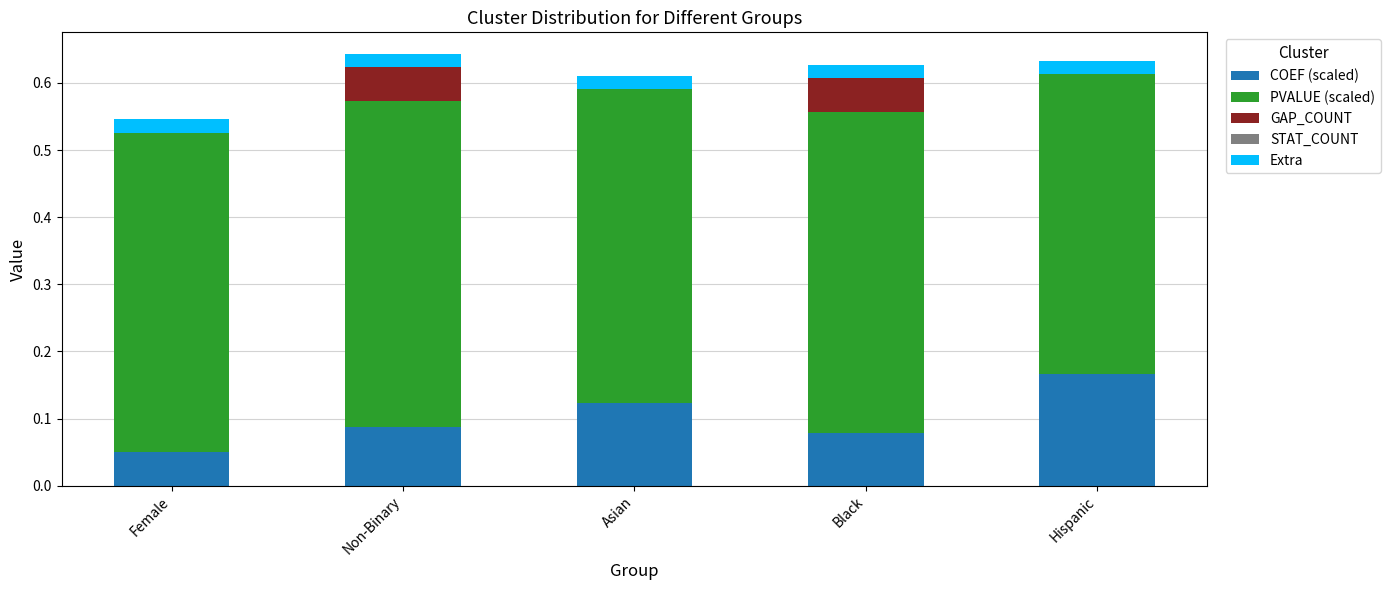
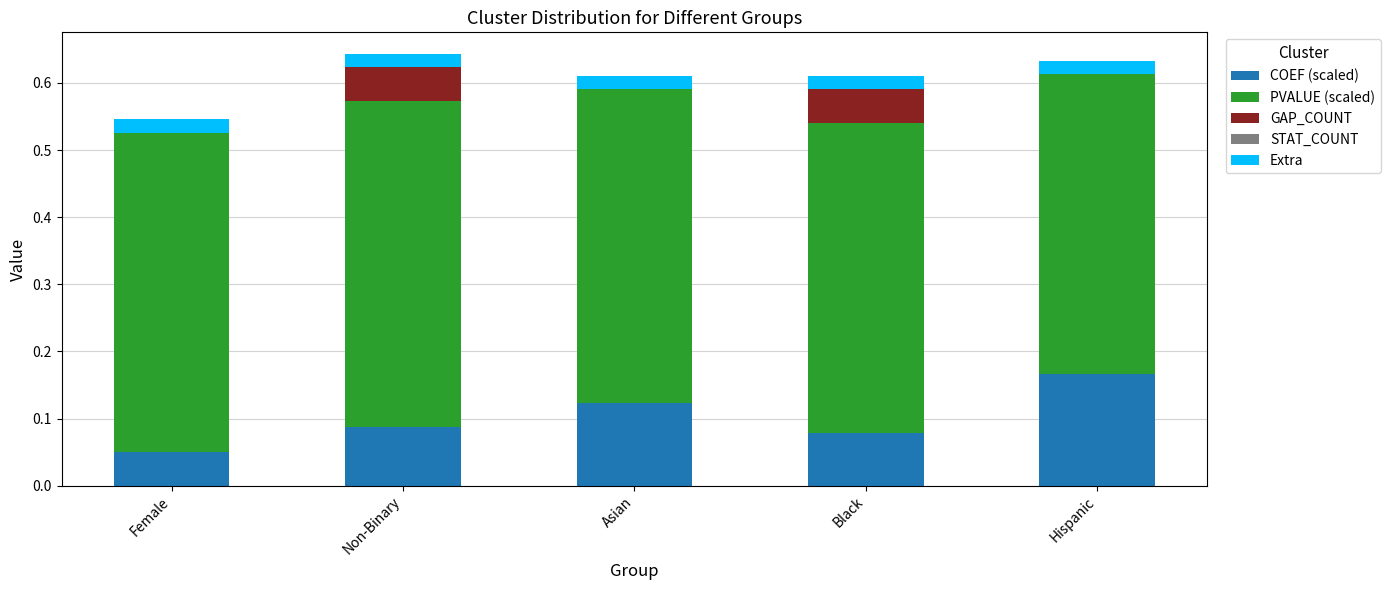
PVALUE (scaled), Black: 0.48 -> 0.46
